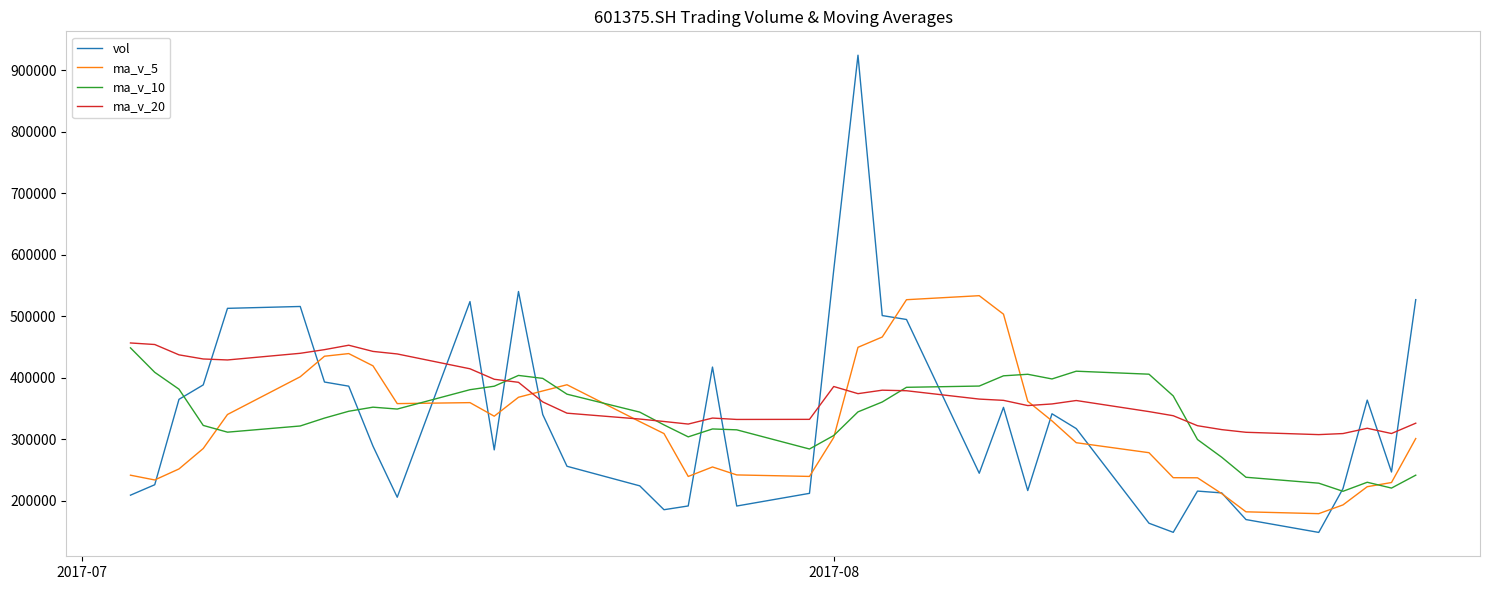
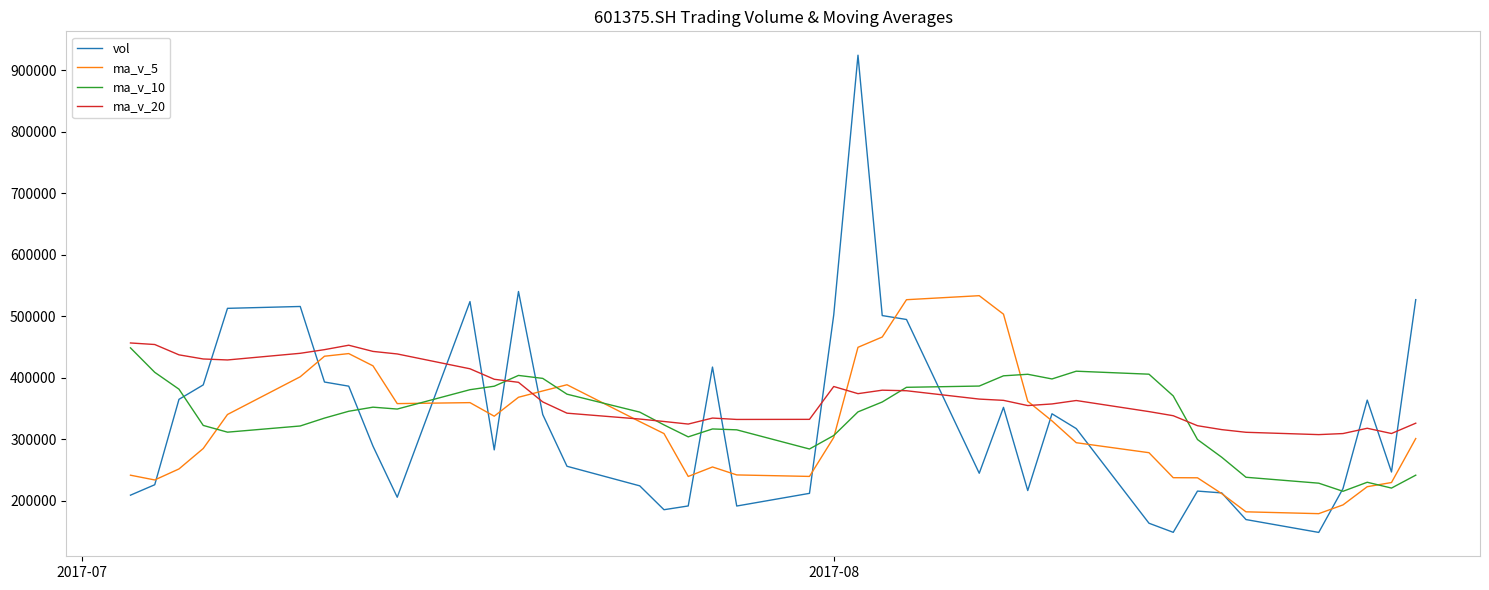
vol, 2017-08: 580000 -> 500000
